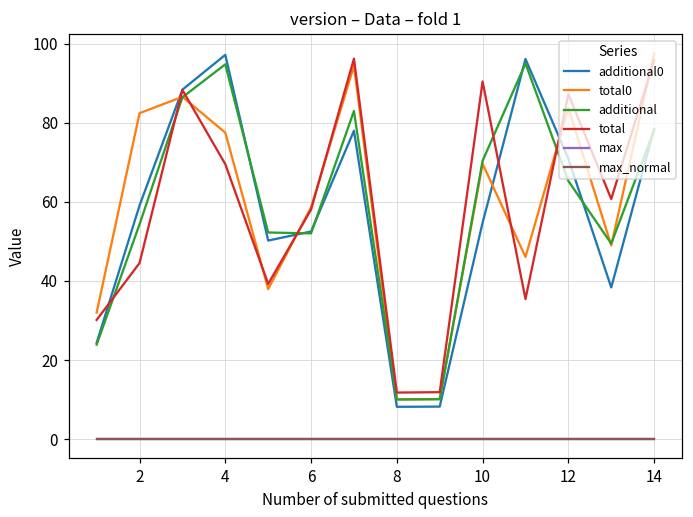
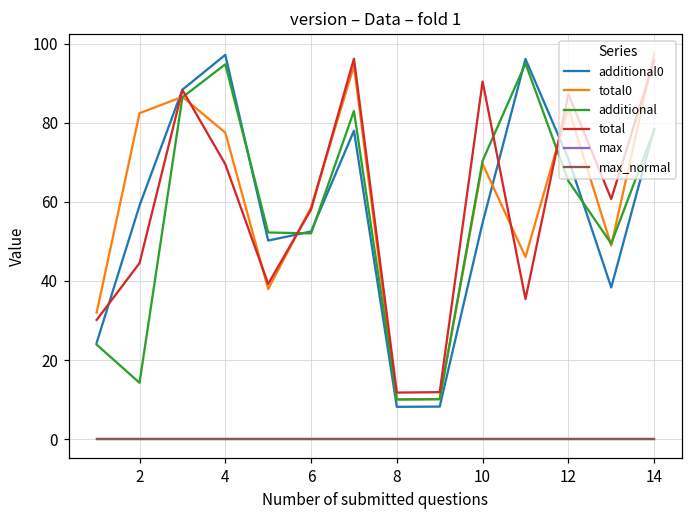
additional, 2: 54 -> 14
